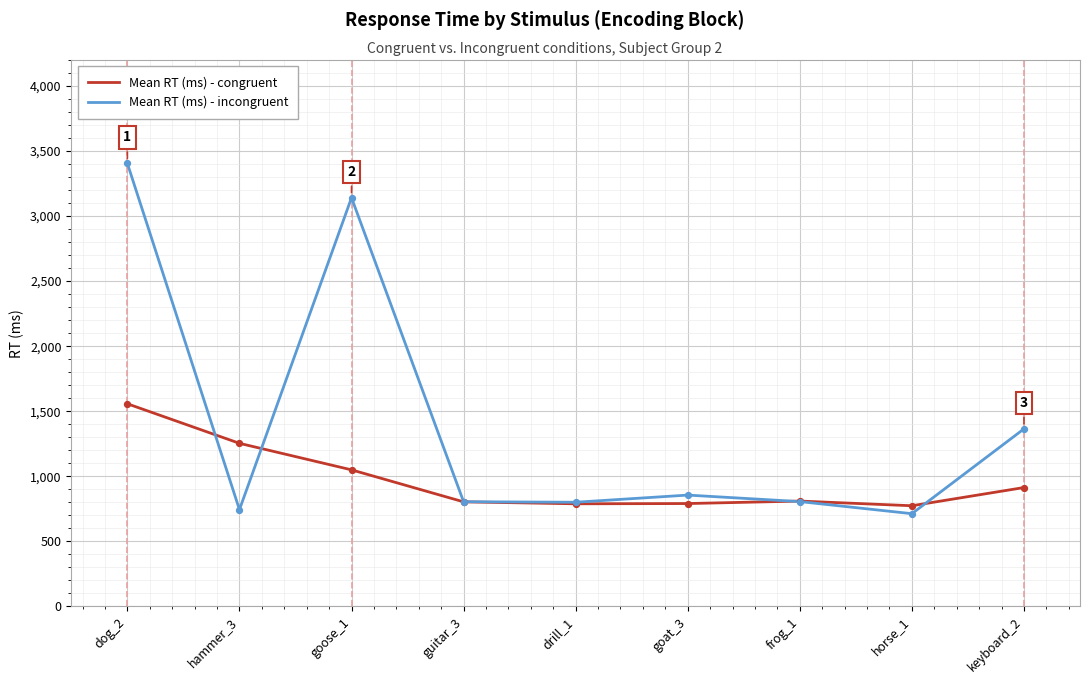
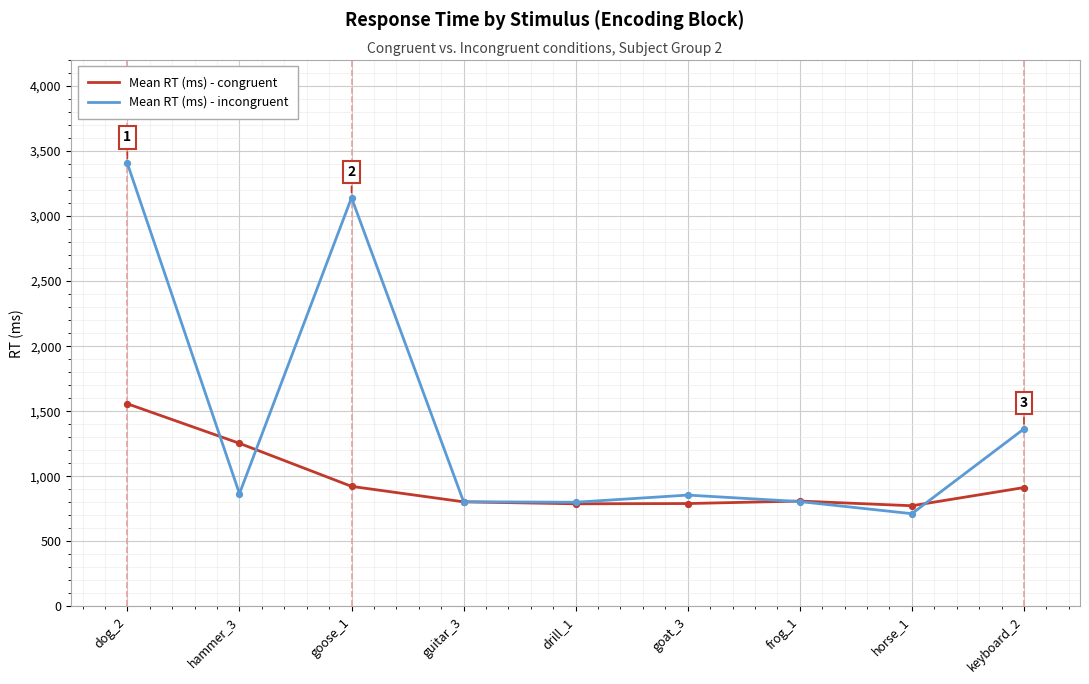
Mean RT (ms) - incongruent, hammer_3: 740 -> 870
Mean RT (ms) - congruent, goose_1: 1,050 -> 920
